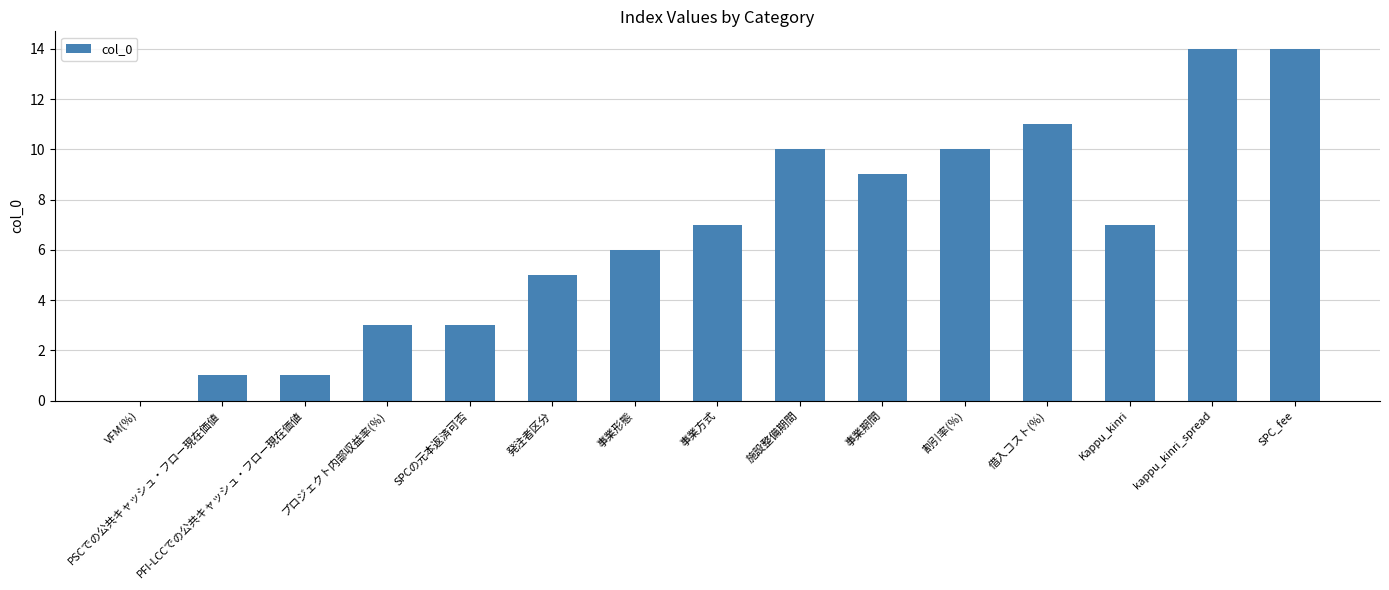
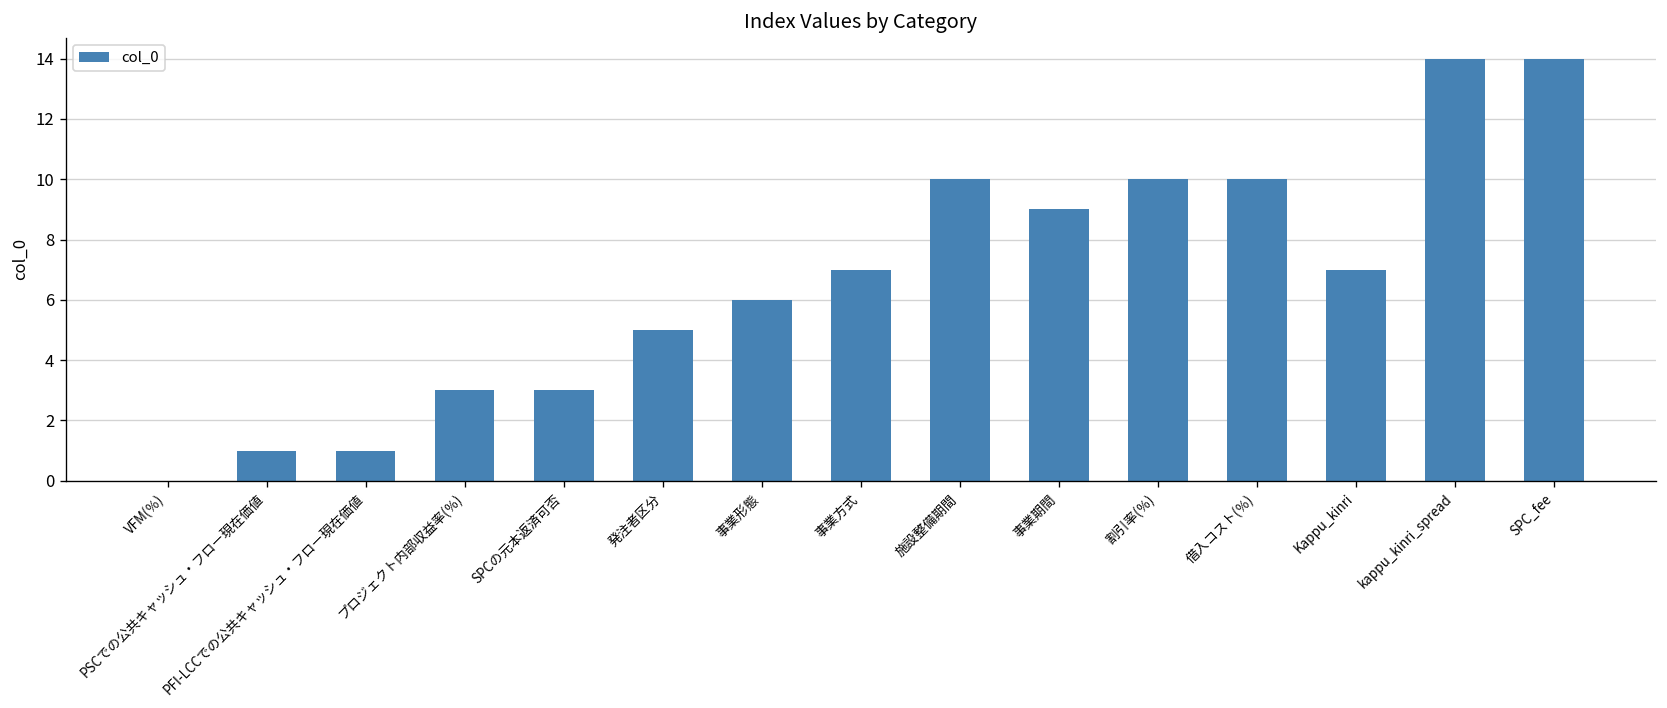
借入コスト(％): 11 -> 10
